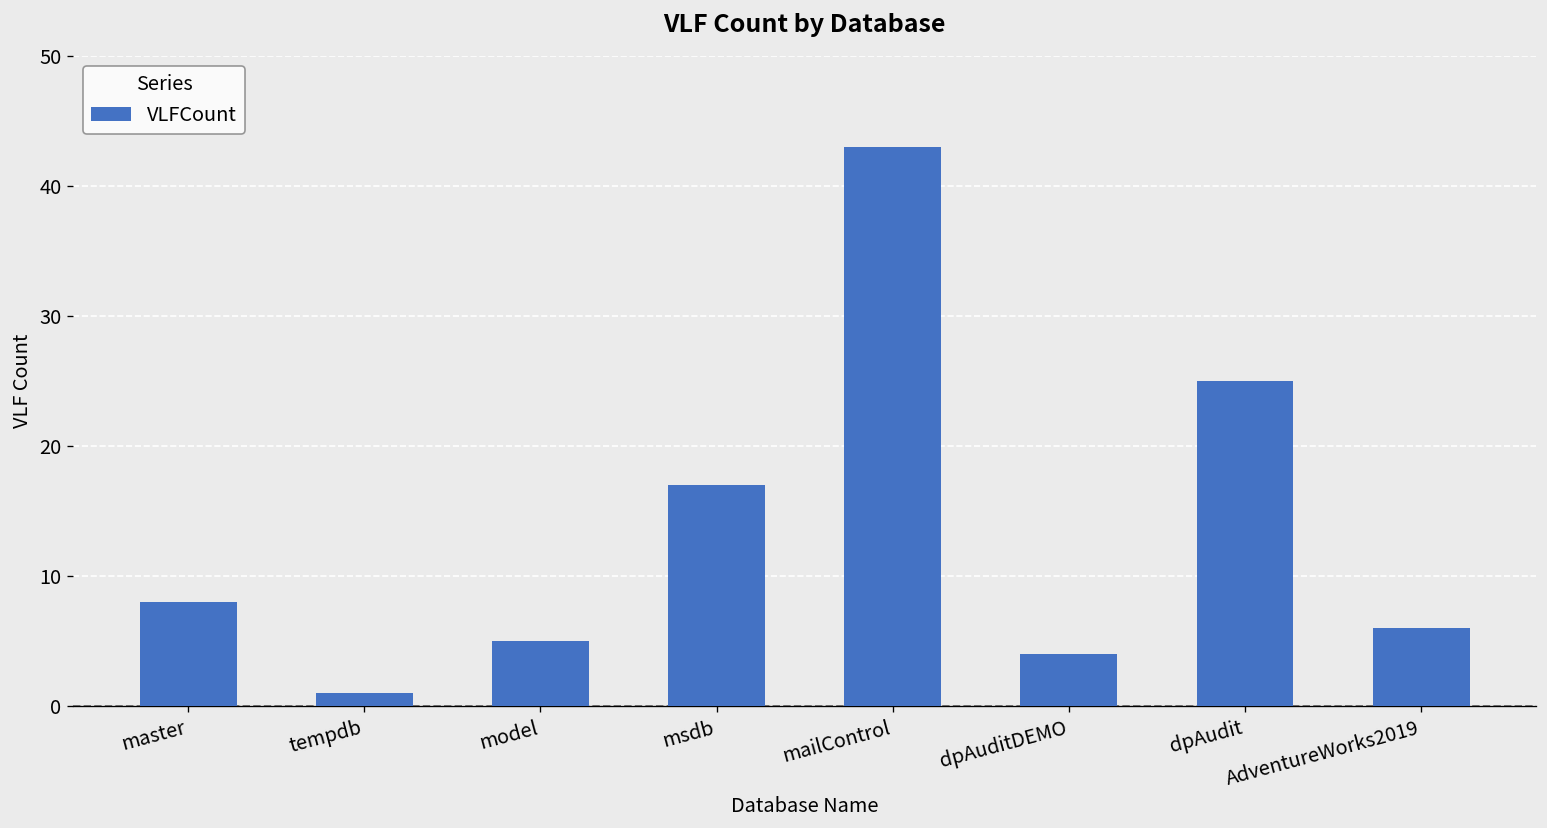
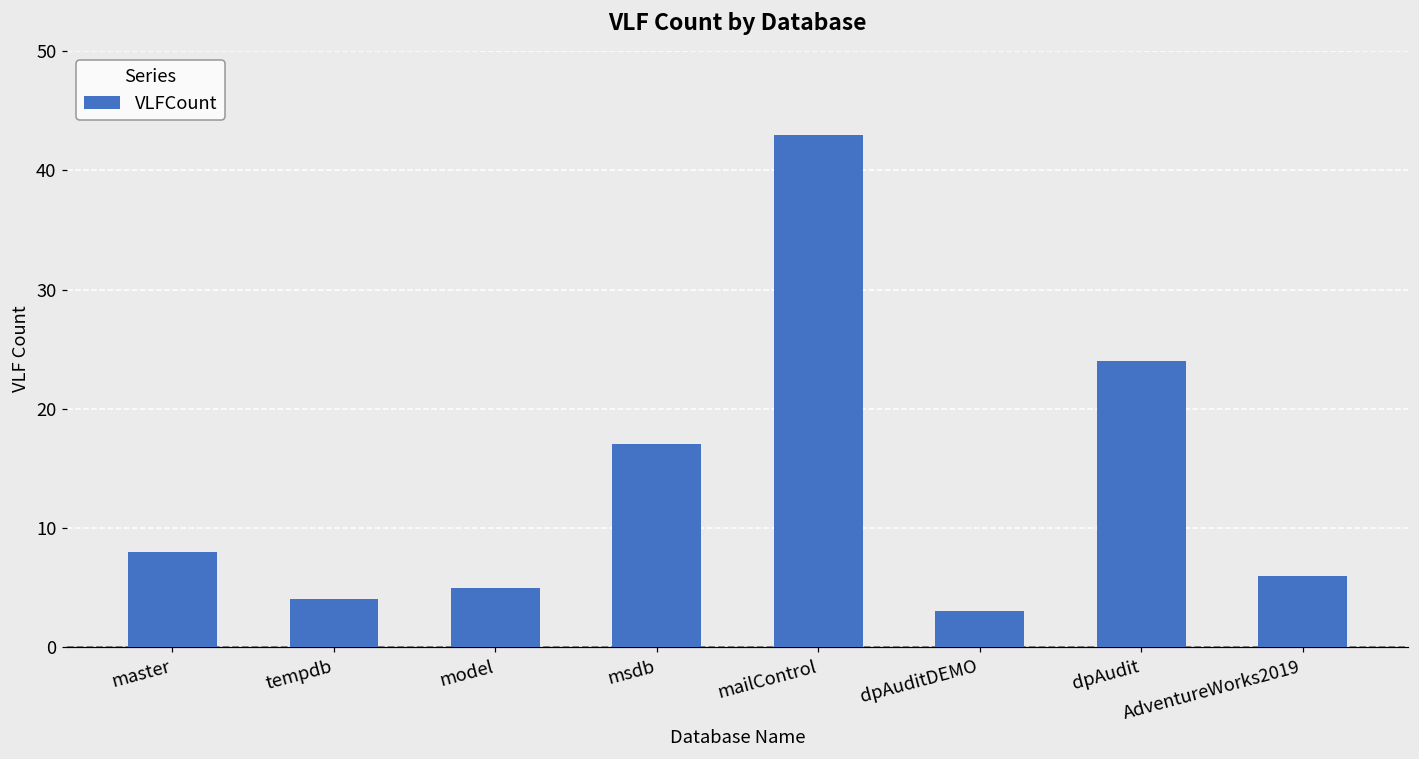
tempdb: 1 -> 4
dpAuditDEMO: 4 -> 3
dpAudit: 25 -> 24
